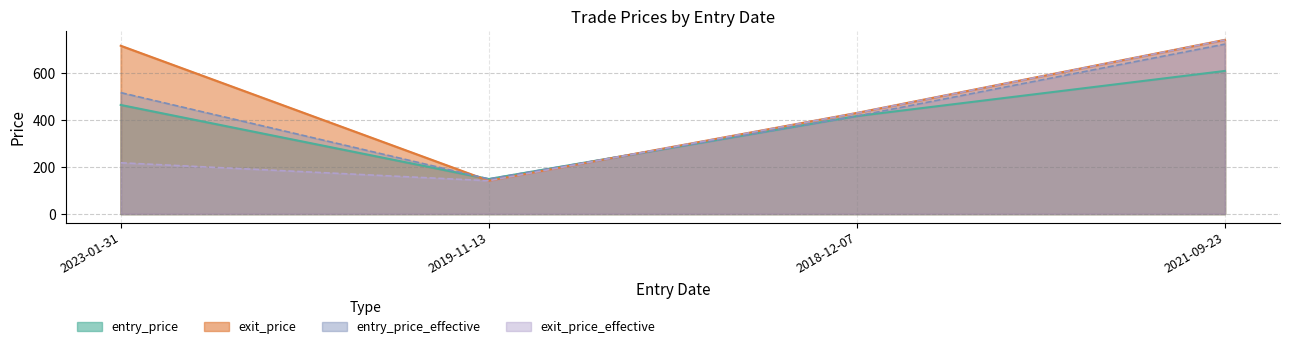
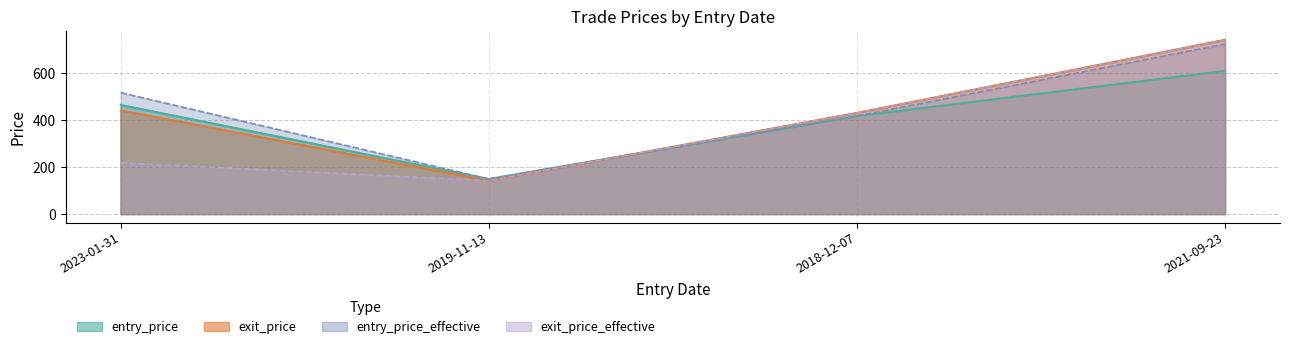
exit_price, 2023-01-31: 720 -> 440
